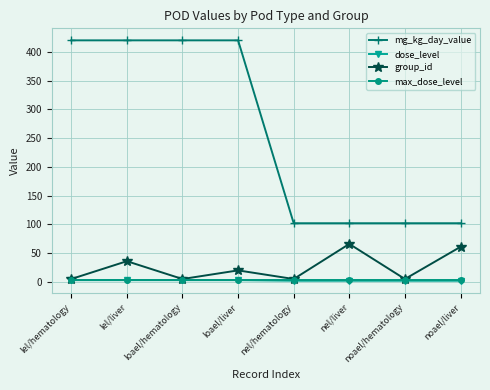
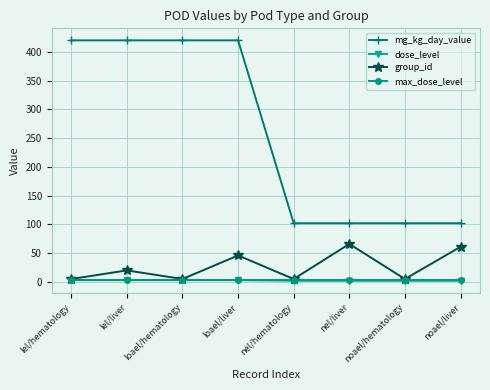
group_id, lel/liver: 40 -> 20
group_id, loael/liver: 20 -> 50
